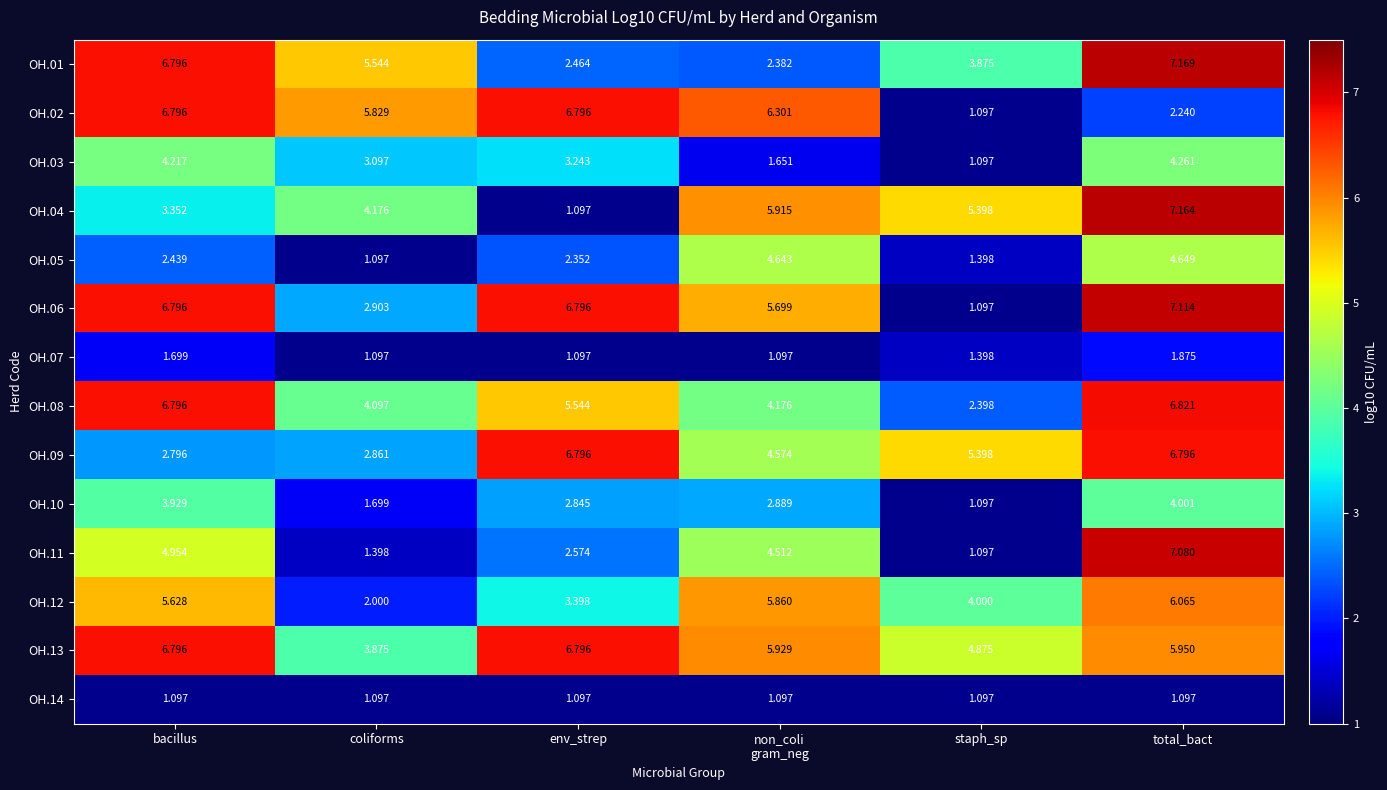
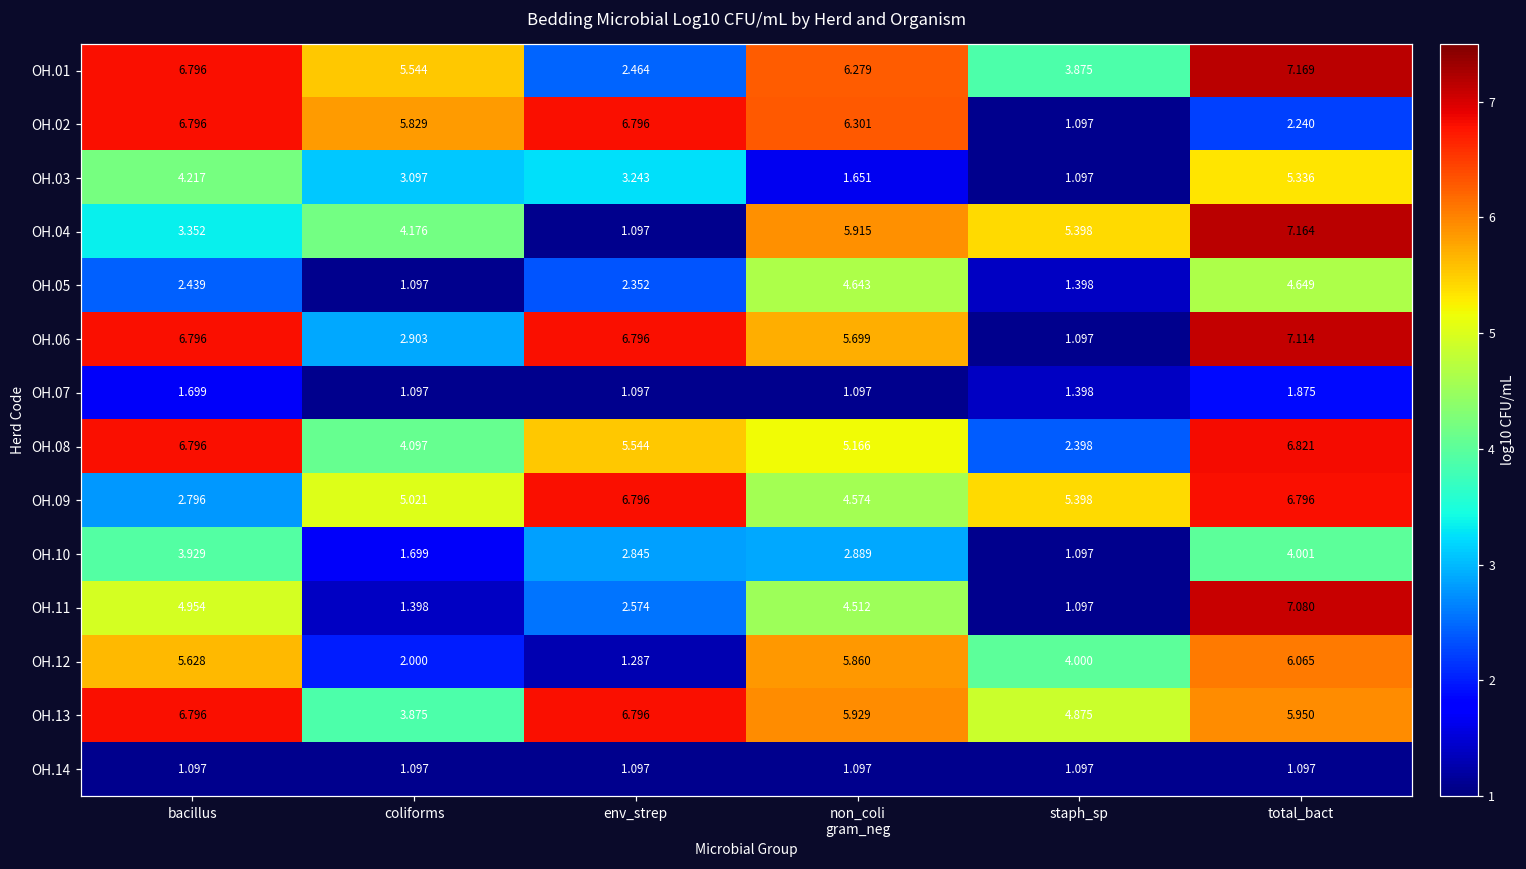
OH.01, non_coli gram_neg: 2.382 -> 6.279
OH.03, total_bact: 4.261 -> 5.336
OH.08, non_coli gram_neg: 4.176 -> 5.166
OH.09, coliforms: 2.861 -> 5.021
OH.12, env_strep: 3.398 -> 1.287
